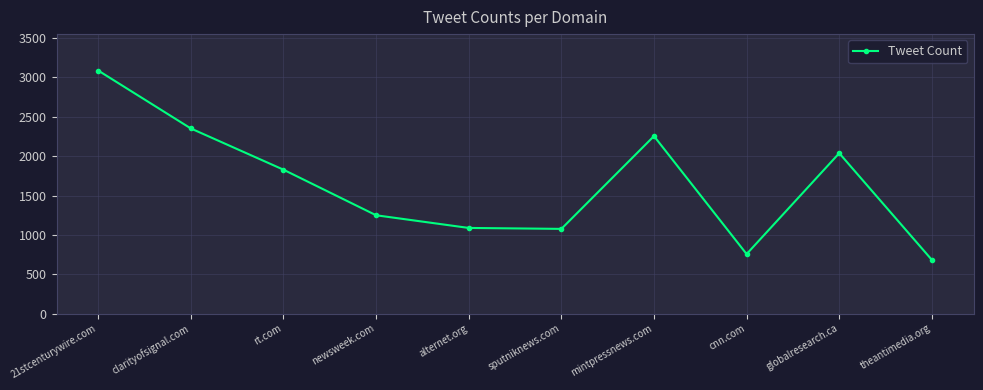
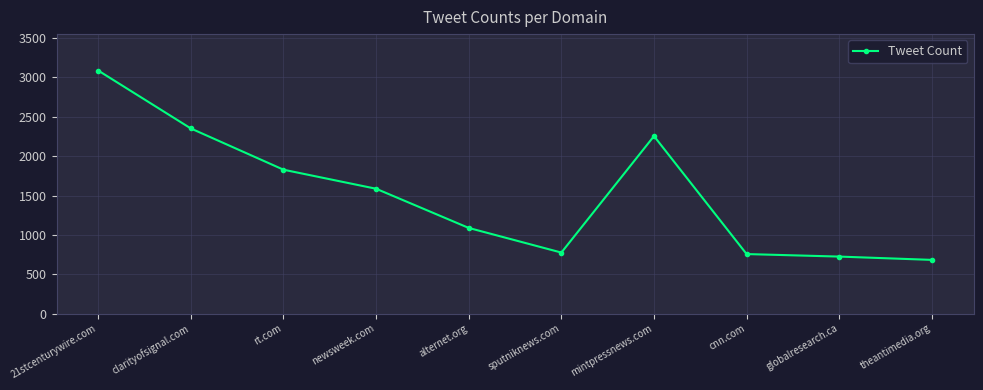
newsweek.com: 1200 -> 1600
sputniknews.com: 1100 -> 800
globalresearch.ca: 2000 -> 700
